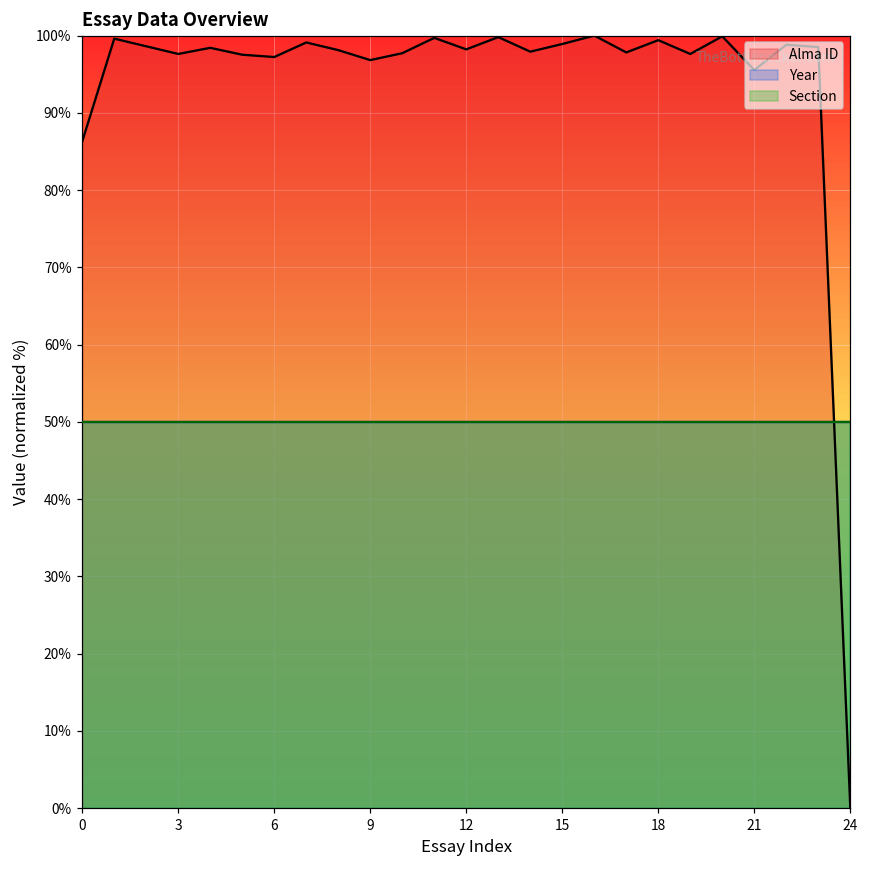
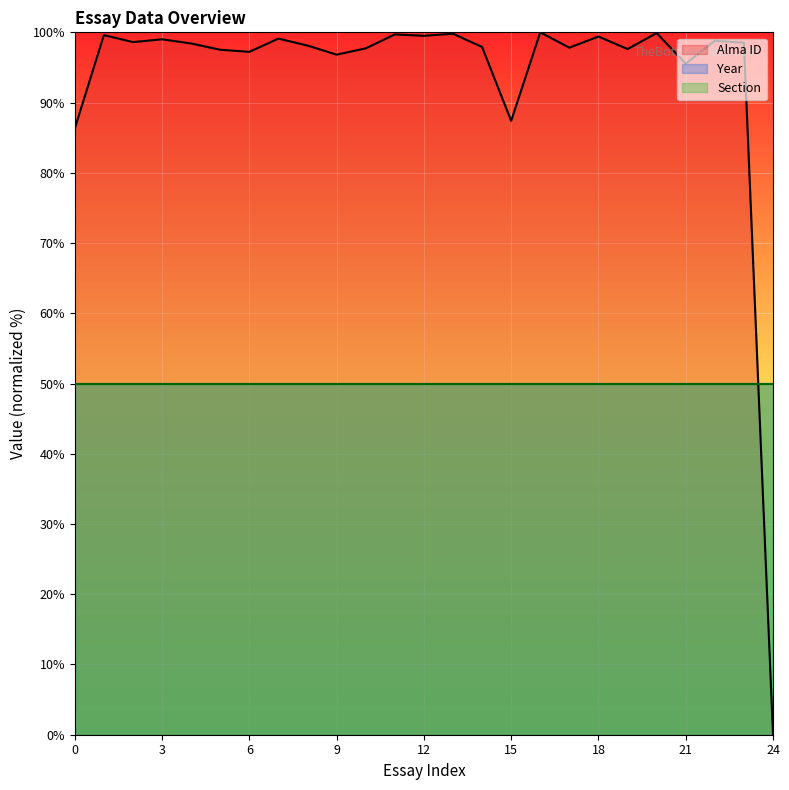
Alma ID, 3: 98% -> 99%
Alma ID, 12: 98% -> 100%
Alma ID, 15: 99% -> 87%
